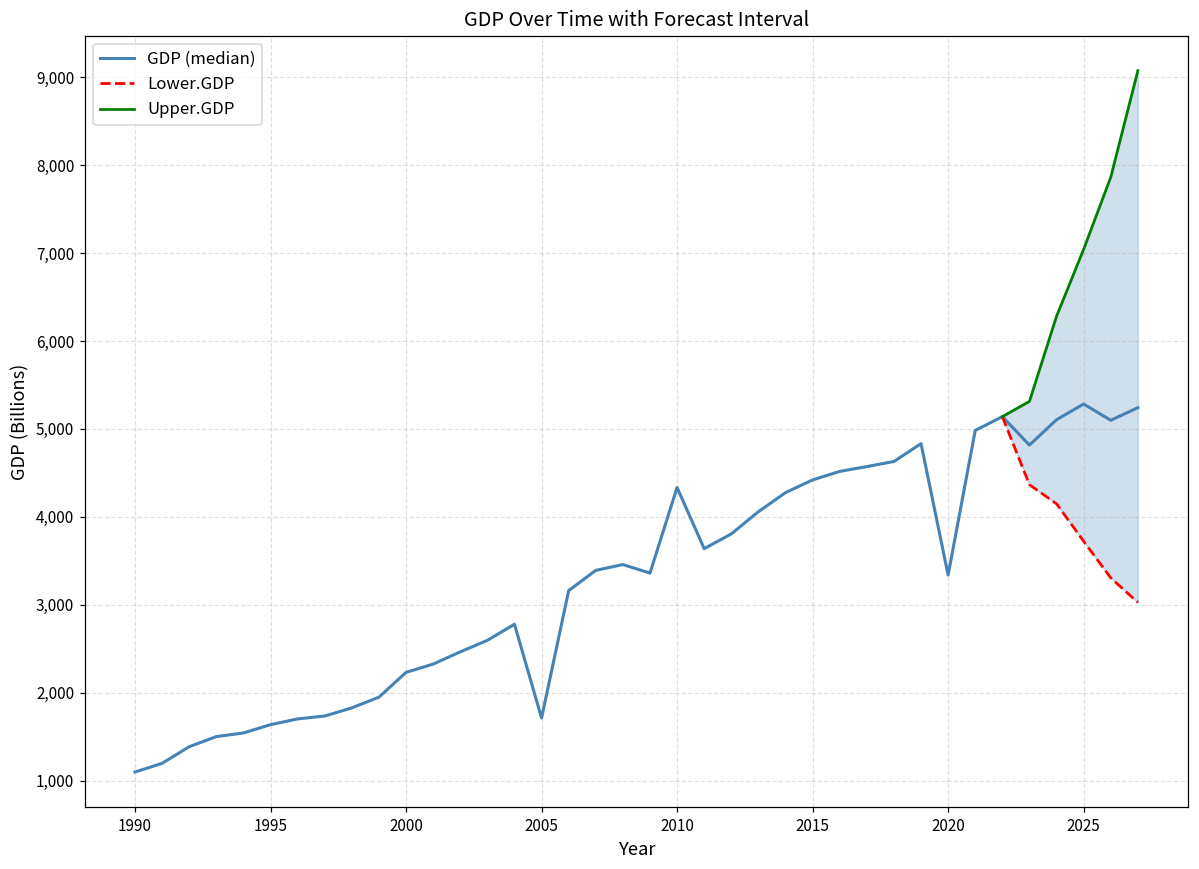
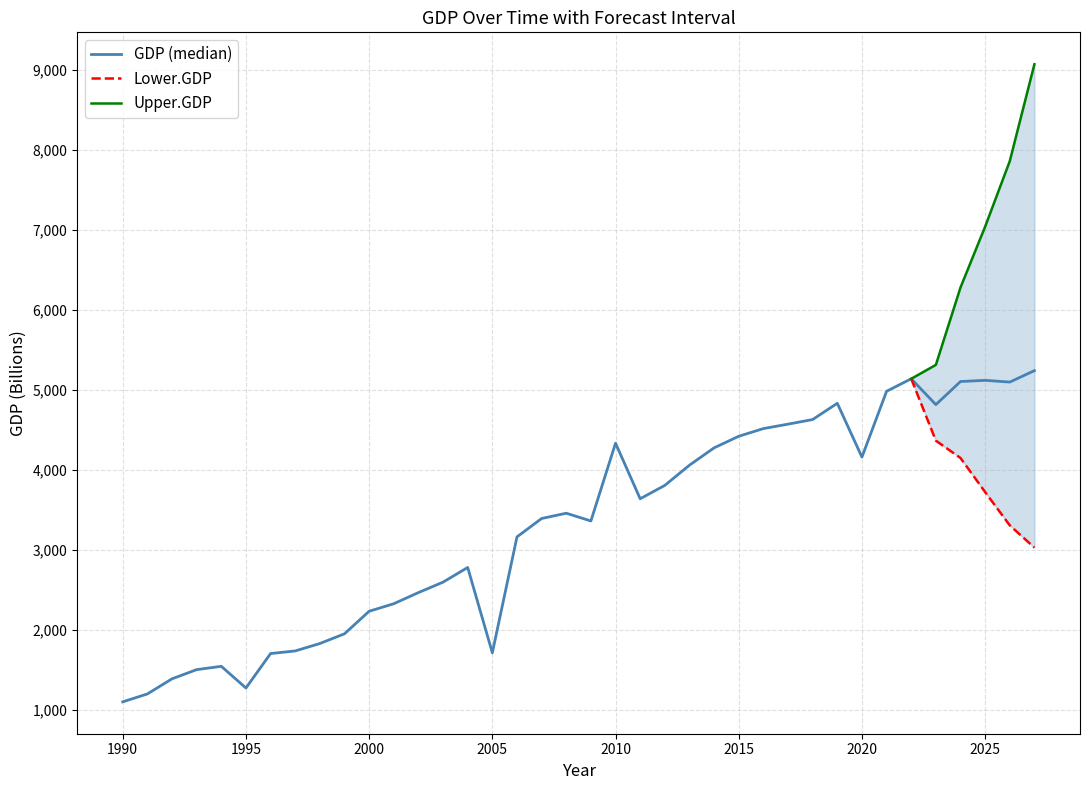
GDP (median), 1995: 1,600 -> 1,300
GDP (median), 2020: 3,300 -> 4,200
GDP (median), 2025: 5,300 -> 5,100
